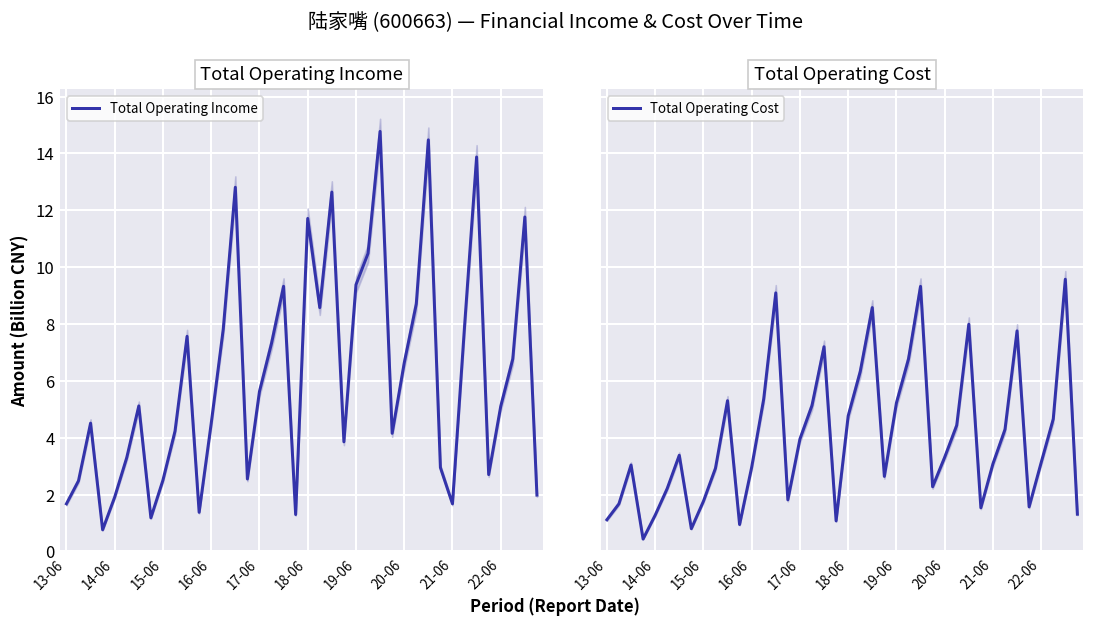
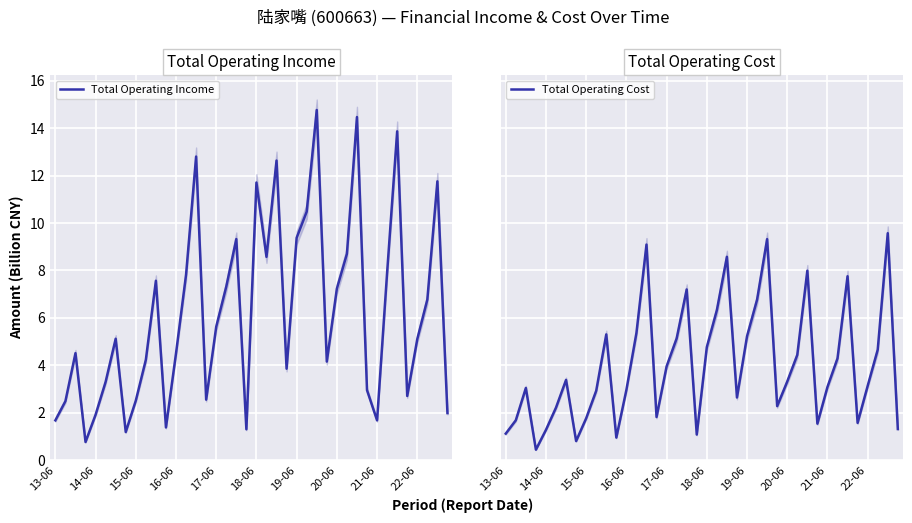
Total Operating Income, Total Operating Income, 20-06: 6.6 -> 7.2
